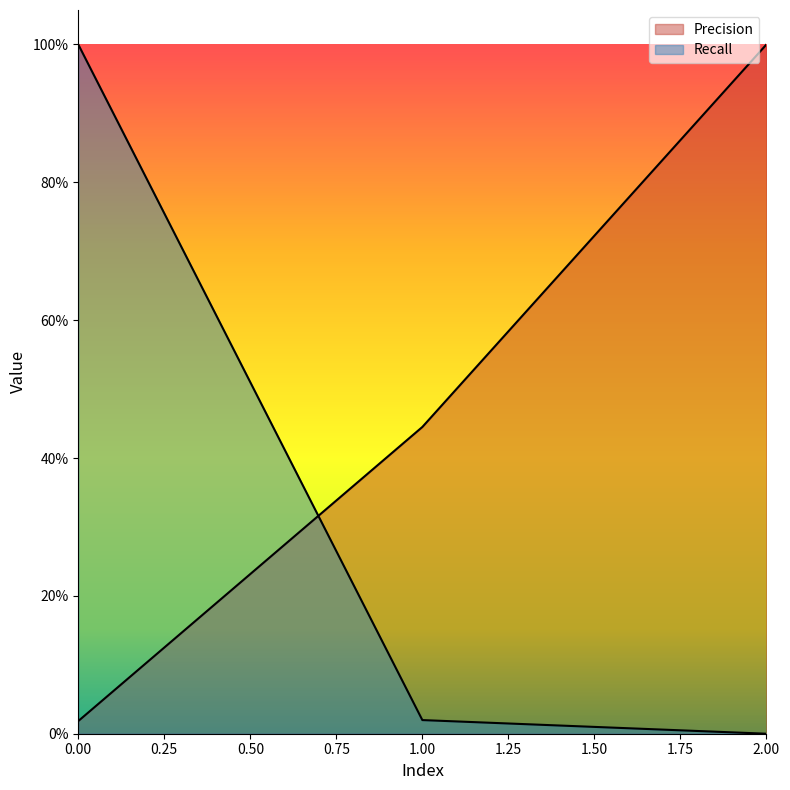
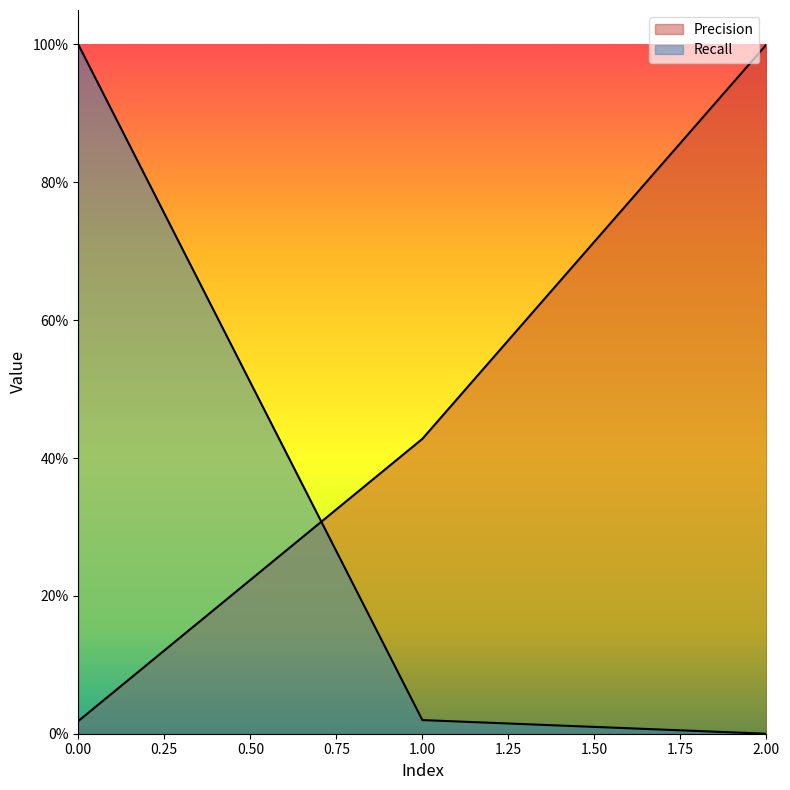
Precision, 1.00: 45% -> 43%
